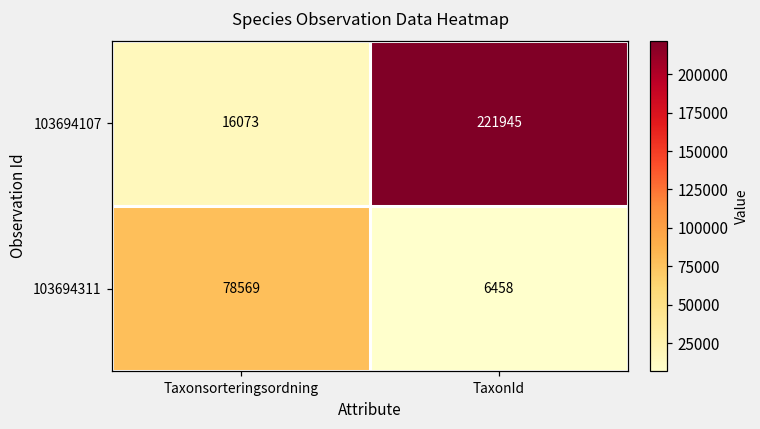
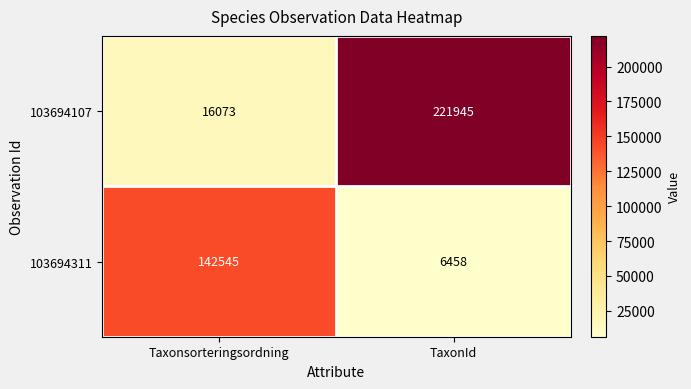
103694311, Taxonsorteringsordning: 78569 -> 142545
